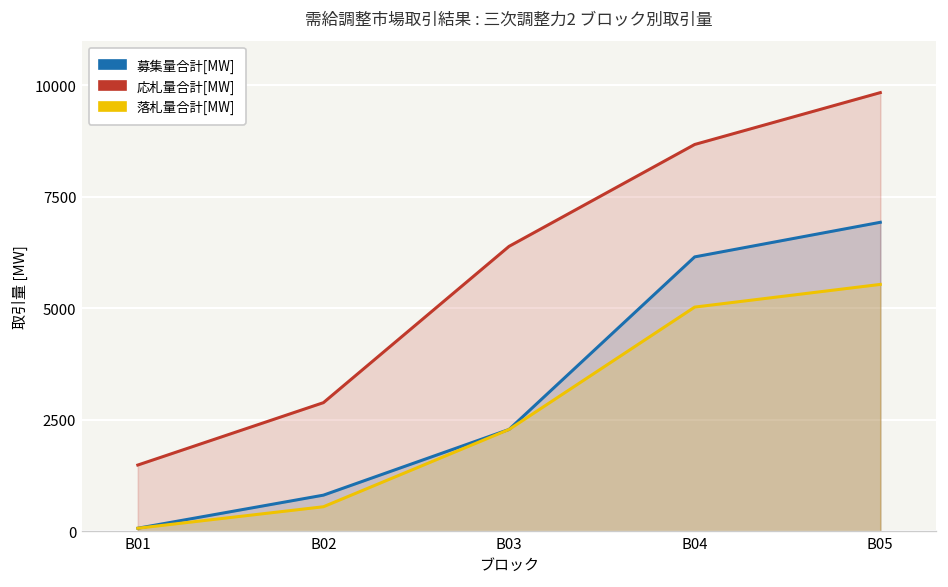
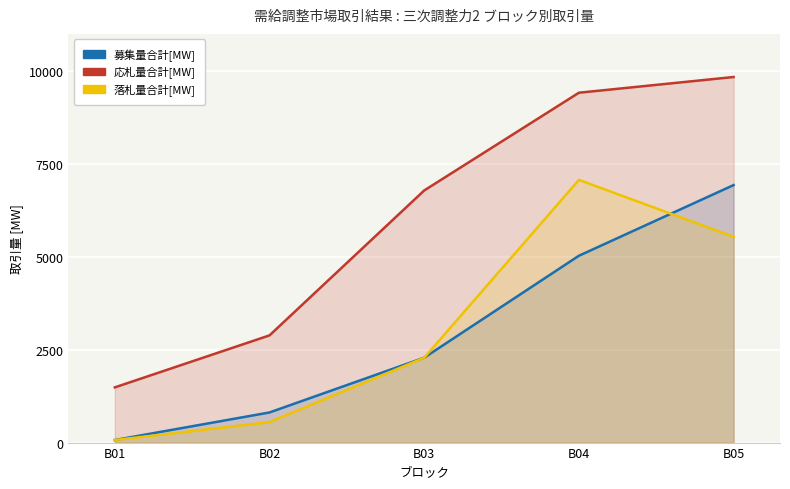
応札量合計[MW], B03: 6400 -> 6800
募集量合計[MW], B04: 6200 -> 5000
応札量合計[MW], B04: 8700 -> 9400
落札量合計[MW], B04: 5000 -> 7100
